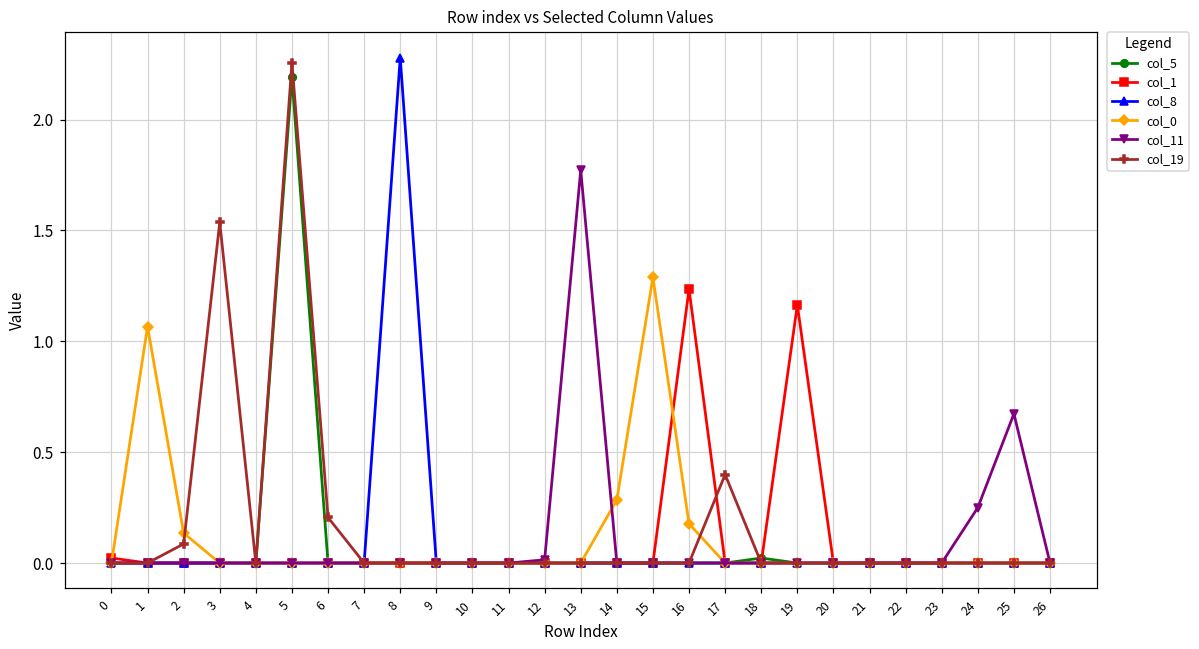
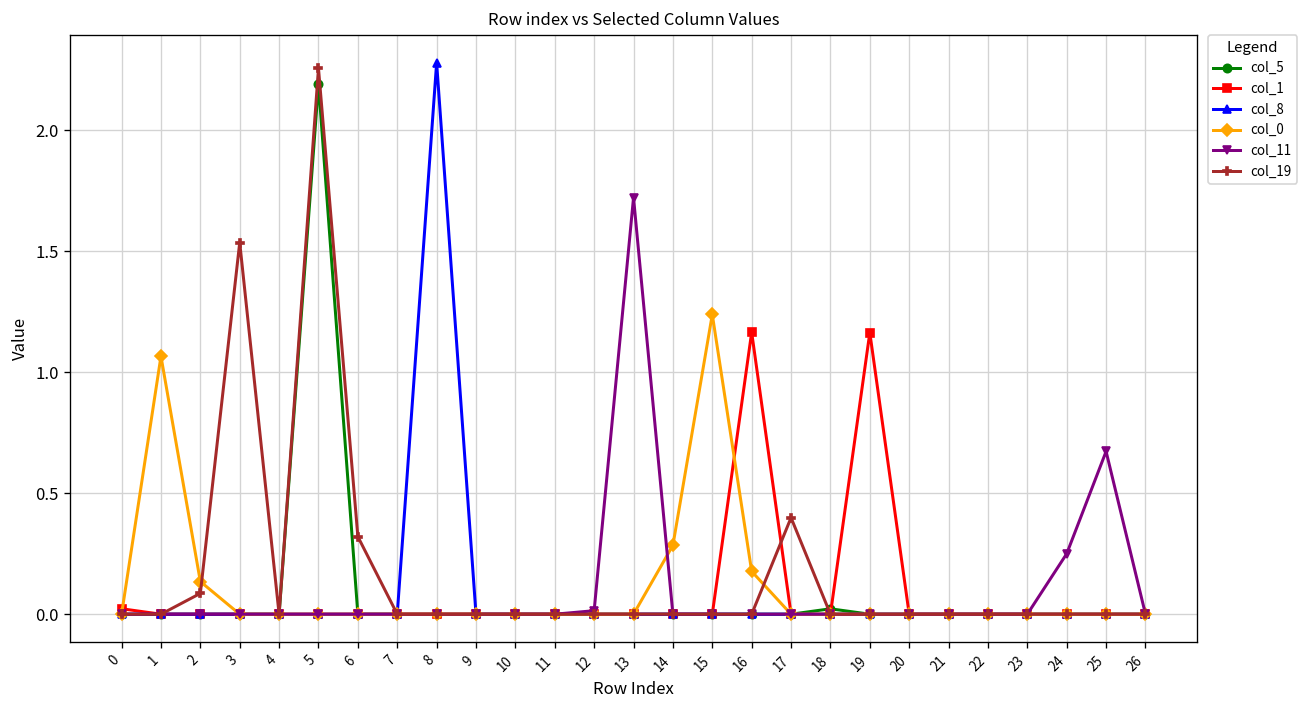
col_19, 6: 0.21 -> 0.32
col_11, 13: 1.77 -> 1.72
col_0, 15: 1.29 -> 1.24
col_1, 16: 1.24 -> 1.17
